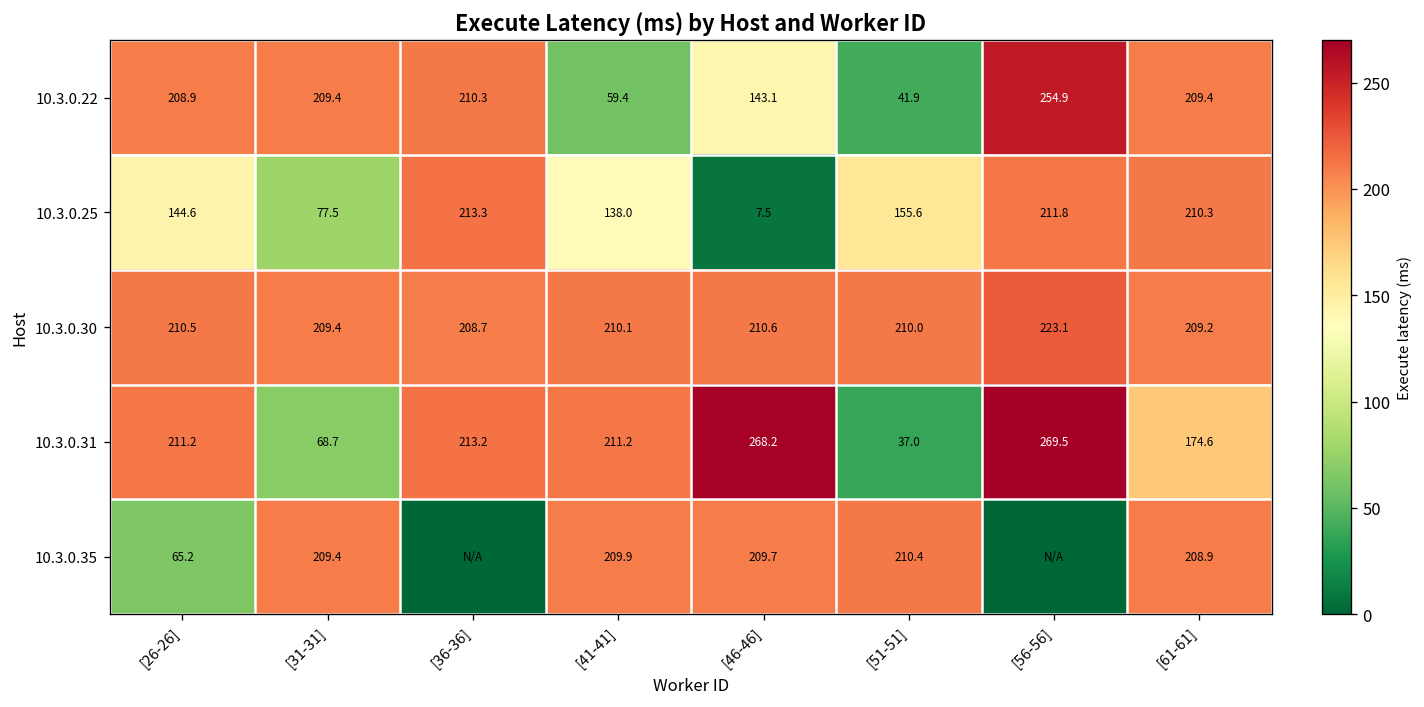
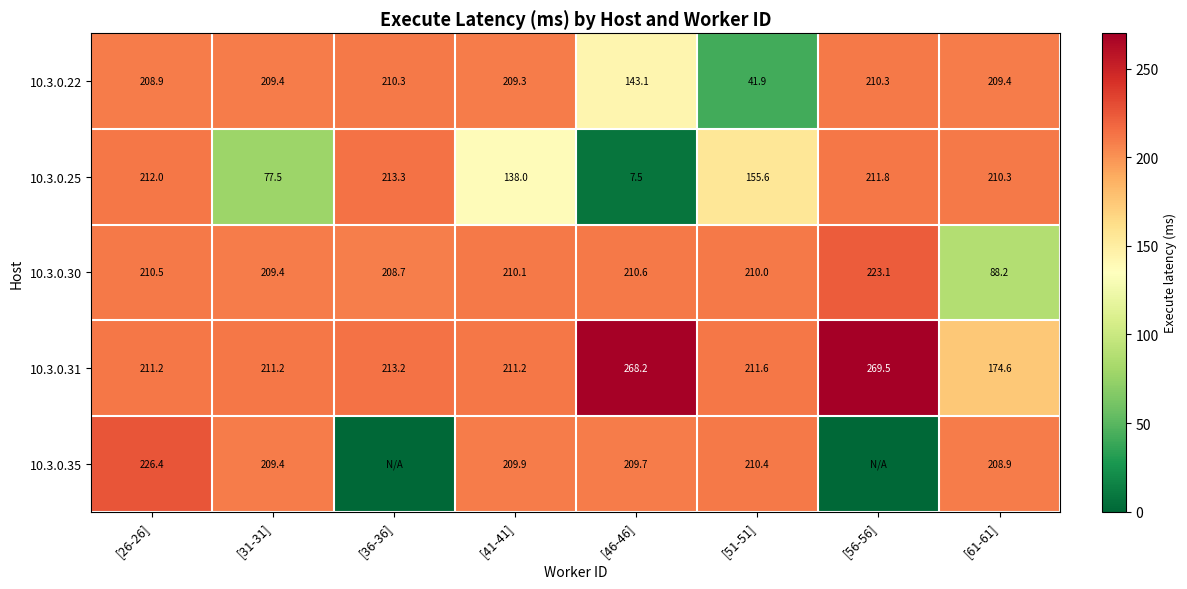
10.3.0.22, [41-41]: 59.4 -> 209.3
10.3.0.22, [56-56]: 254.9 -> 210.3
10.3.0.25, [26-26]: 144.6 -> 212.0
10.3.0.30, [61-61]: 209.2 -> 88.2
10.3.0.31, [31-31]: 68.7 -> 211.2
10.3.0.31, [51-51]: 37.0 -> 211.6
10.3.0.35, [26-26]: 65.2 -> 226.4
